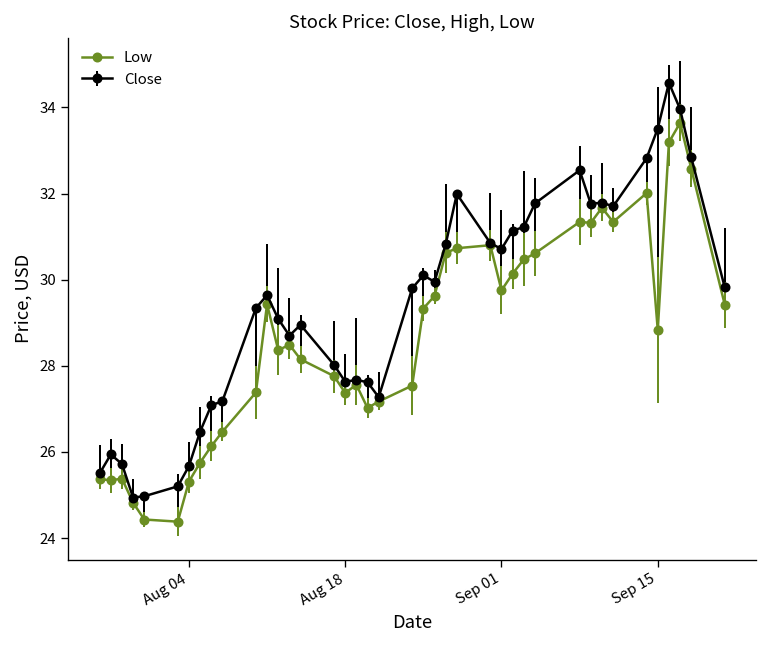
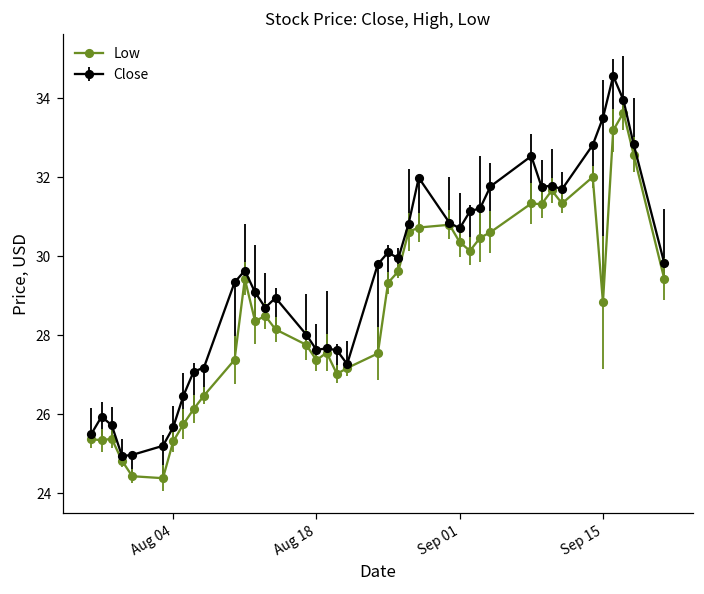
Low, Sep 01: 29.8 -> 30.4
